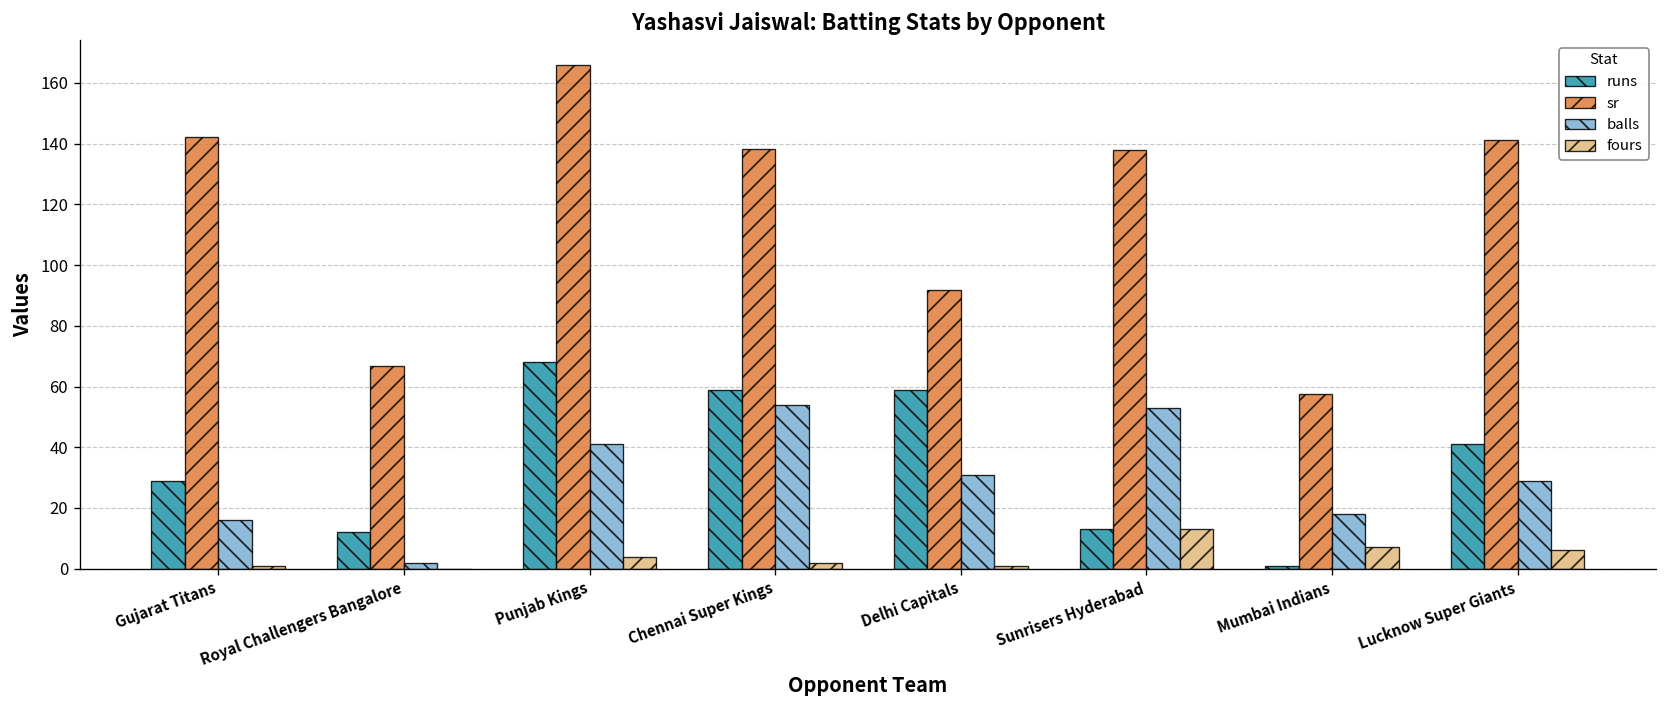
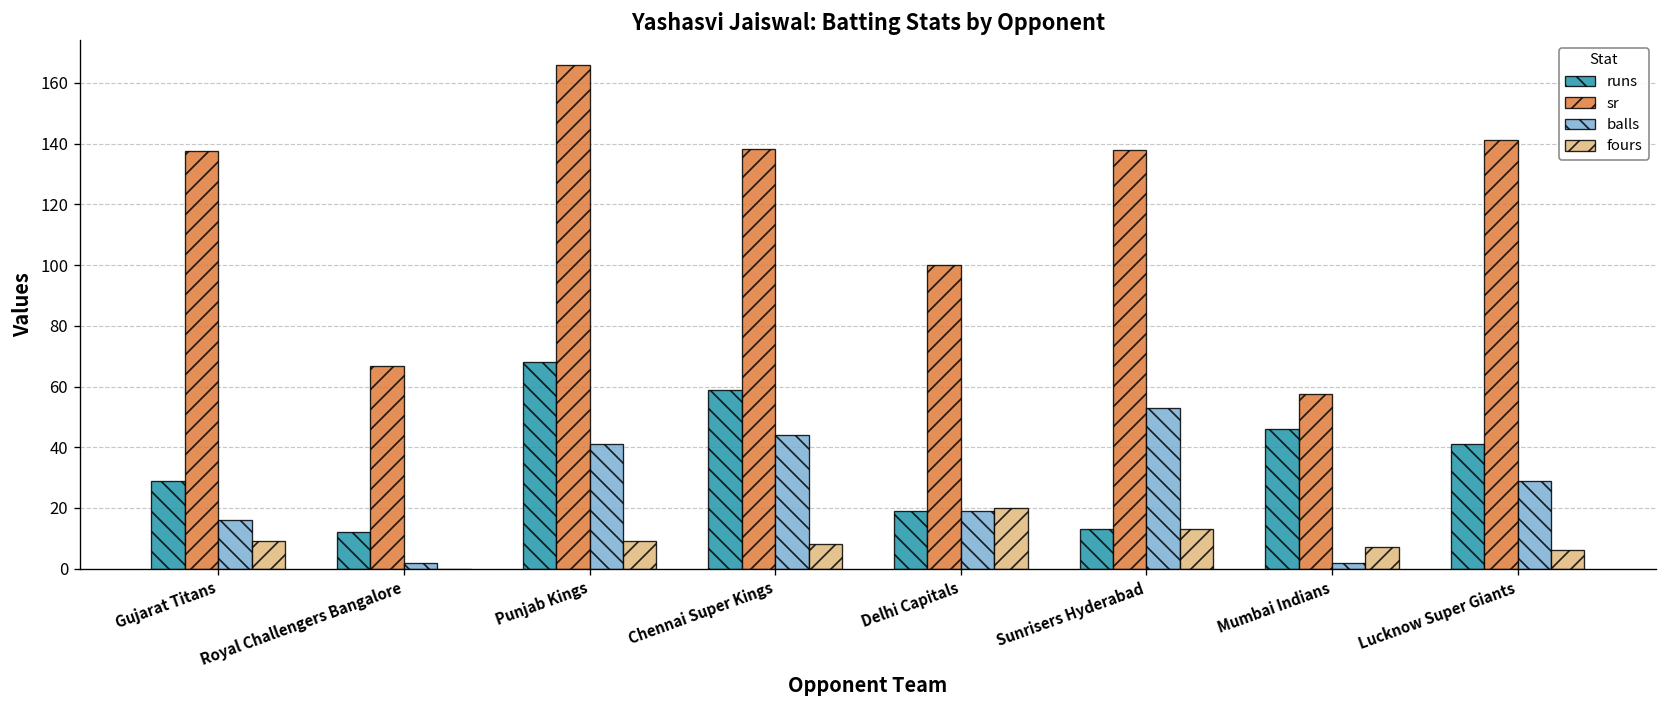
sr, Gujarat Titans: 142 -> 138
fours, Gujarat Titans: 1 -> 9
fours, Punjab Kings: 4 -> 9
balls, Chennai Super Kings: 54 -> 44
fours, Chennai Super Kings: 2 -> 8
runs, Delhi Capitals: 59 -> 19
sr, Delhi Capitals: 92 -> 100
balls, Delhi Capitals: 31 -> 19
fours, Delhi Capitals: 1 -> 20
runs, Mumbai Indians: 1 -> 46
balls, Mumbai Indians: 18 -> 2
